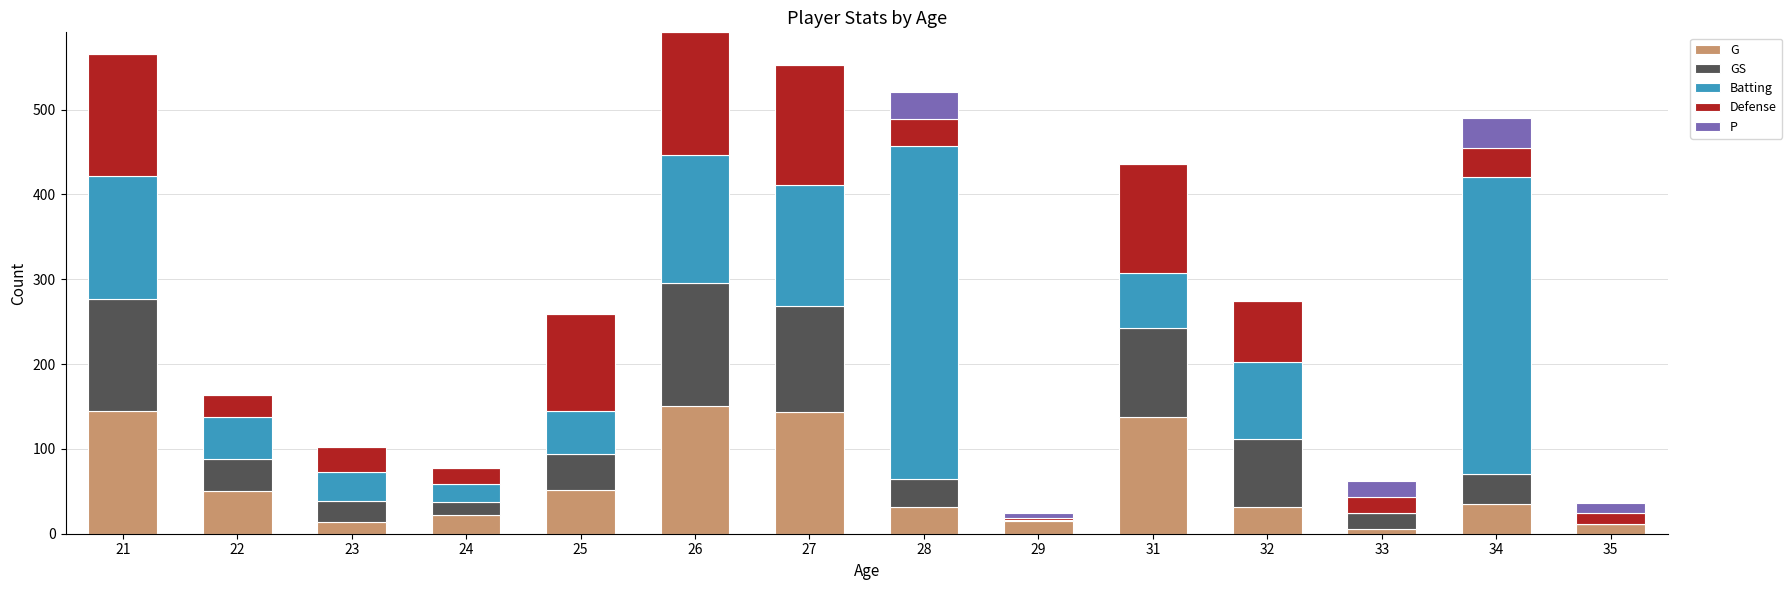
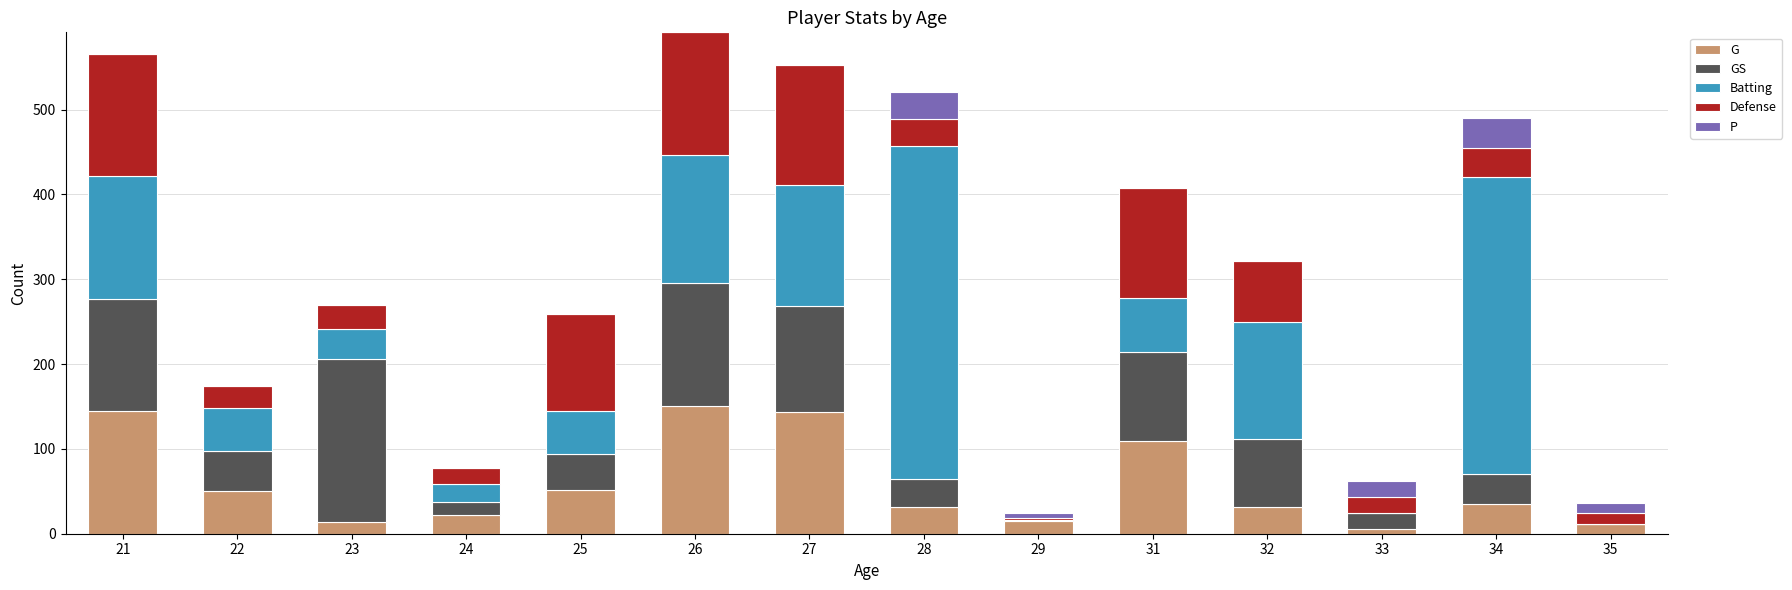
GS, 22: 40 -> 50
GS, 23: 20 -> 190
G, 31: 140 -> 110
Batting, 32: 90 -> 140
